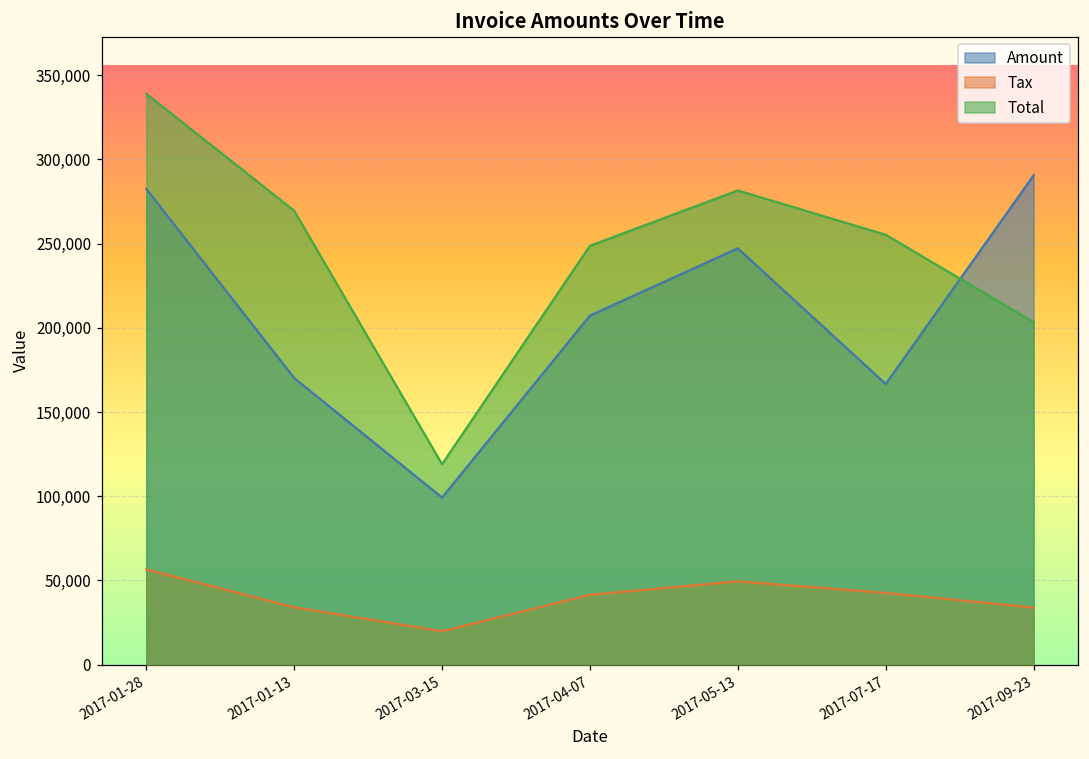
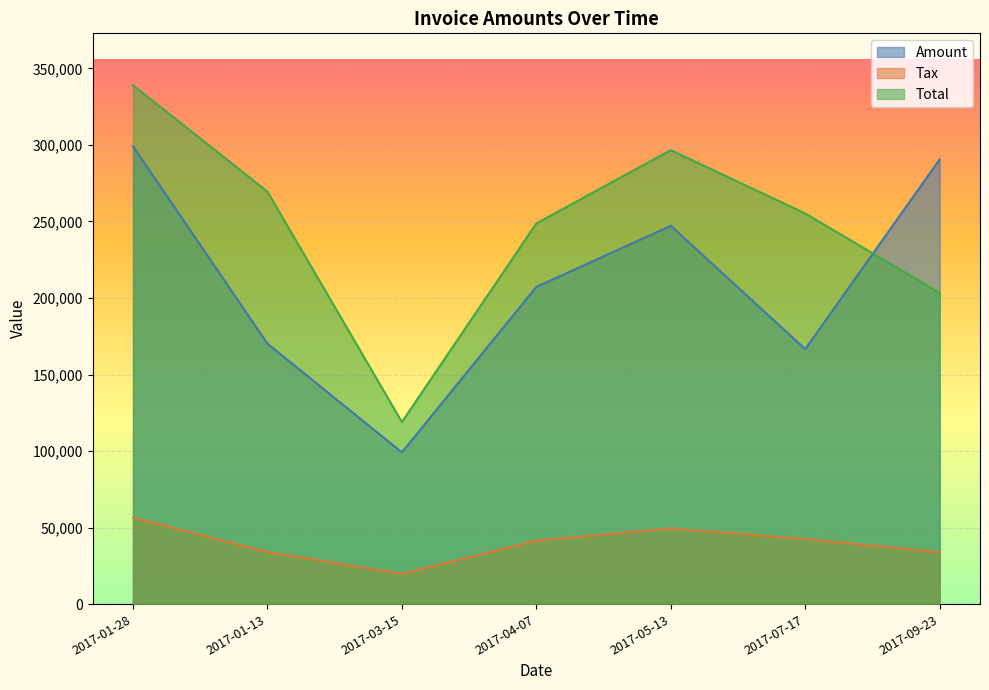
Amount, 2017-01-28: 283,000 -> 299,000
Total, 2017-05-13: 282,000 -> 297,000
